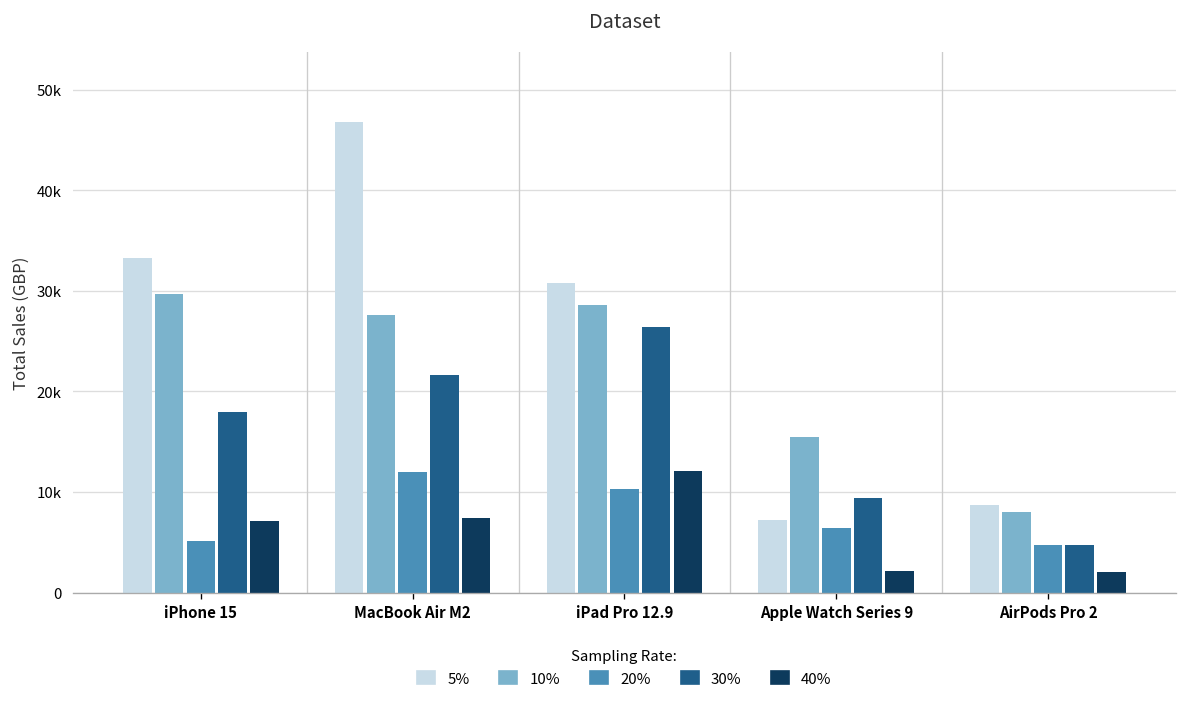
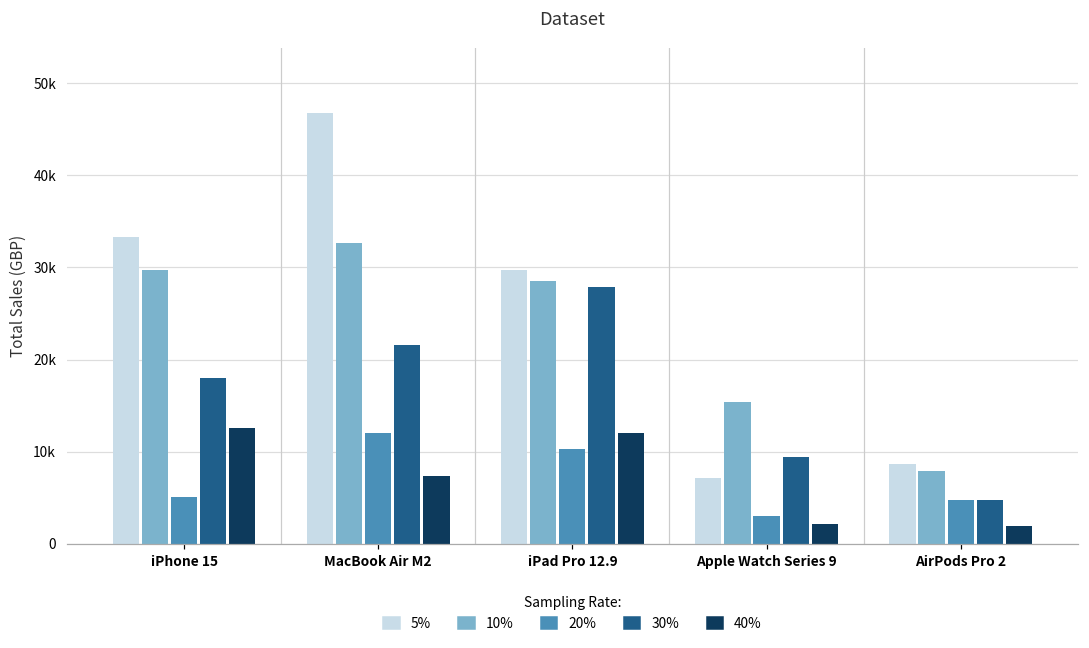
40%, iPhone 15: 7000 -> 13000
10%, MacBook Air M2: 28000 -> 33000
5%, iPad Pro 12.9: 31000 -> 30000
30%, iPad Pro 12.9: 26000 -> 28000
20%, Apple Watch Series 9: 6000 -> 3000
